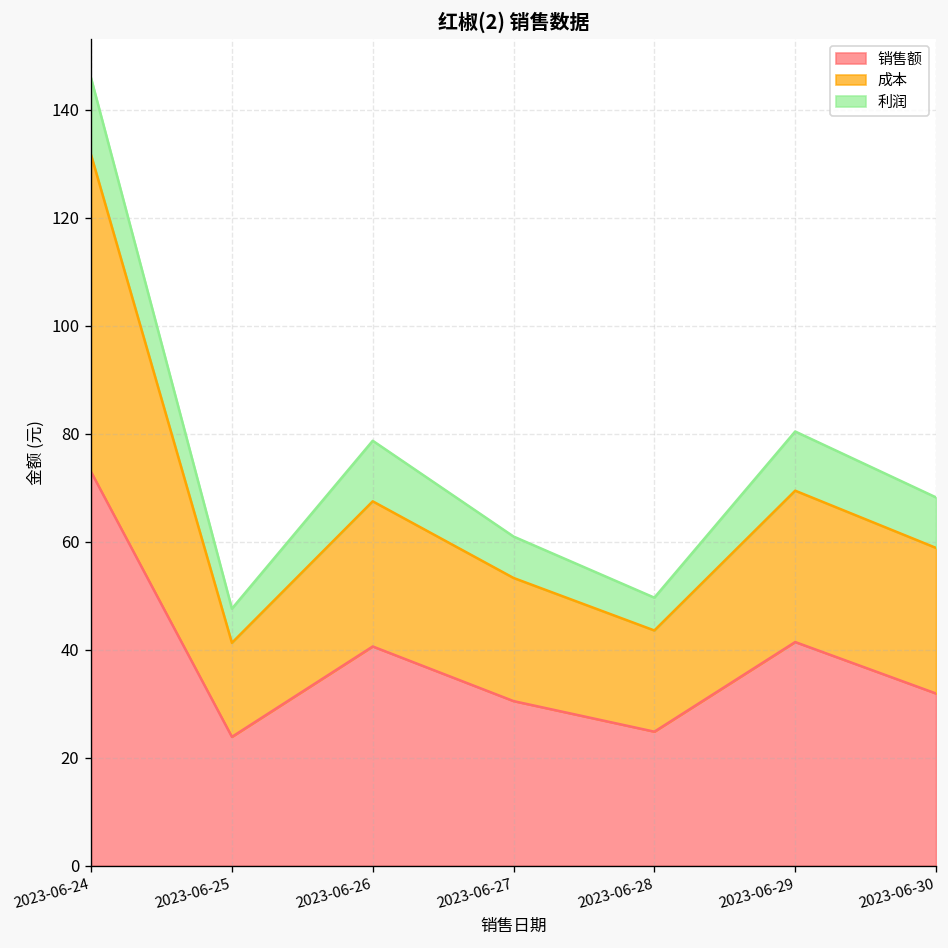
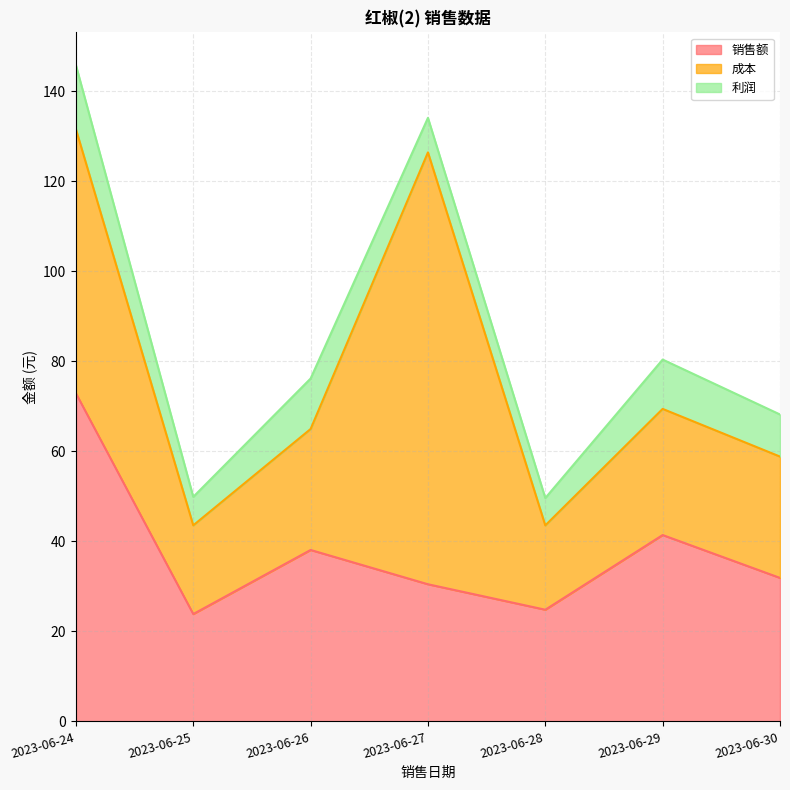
成本, 2023-06-25: 17 -> 20
销售额, 2023-06-26: 41 -> 38
成本, 2023-06-27: 23 -> 96
